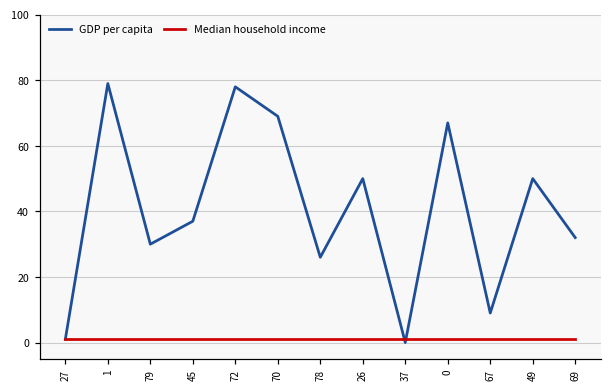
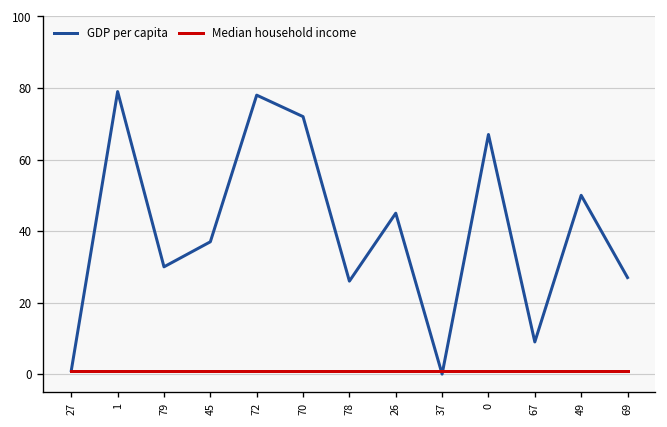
GDP per capita, 70: 69 -> 72
GDP per capita, 26: 50 -> 45
GDP per capita, 69: 32 -> 27
